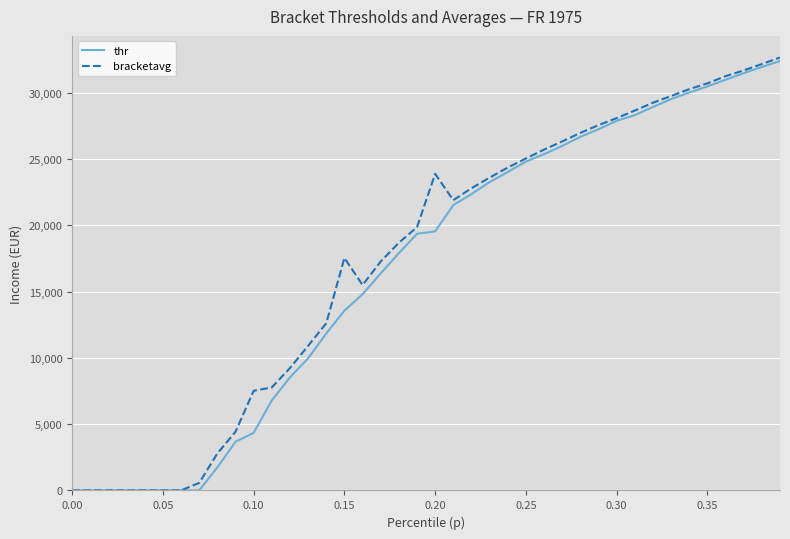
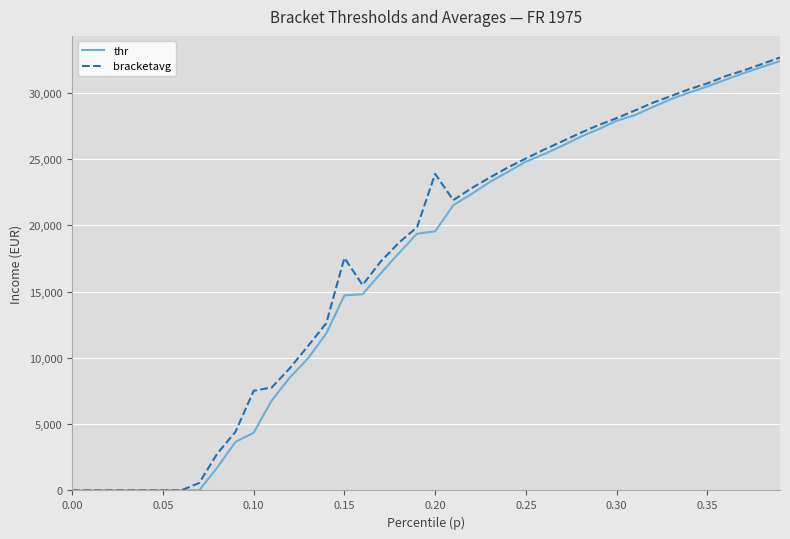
thr, 0.15: 13,600 -> 14,700
